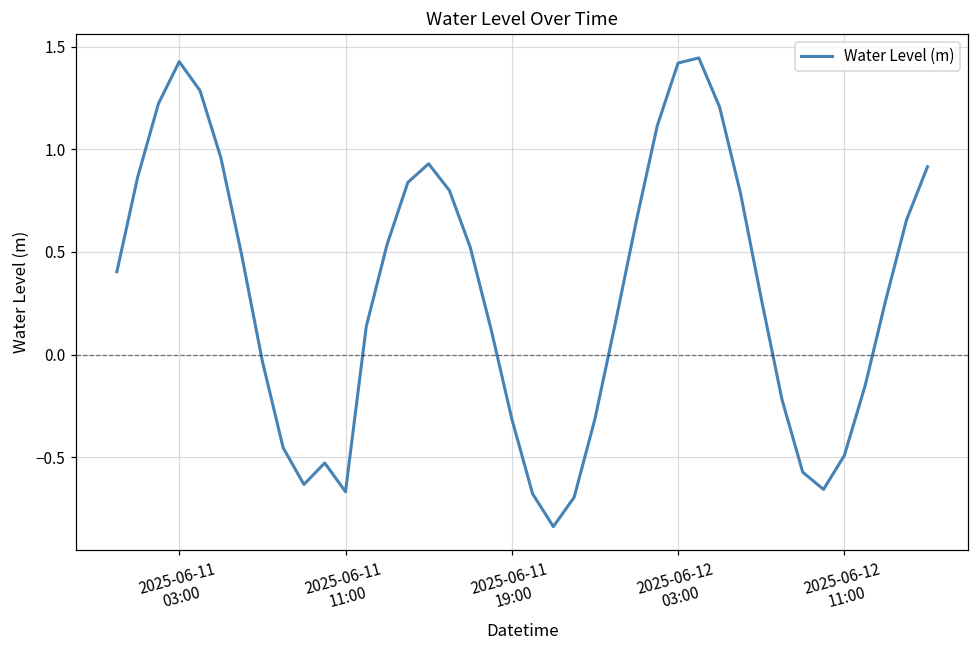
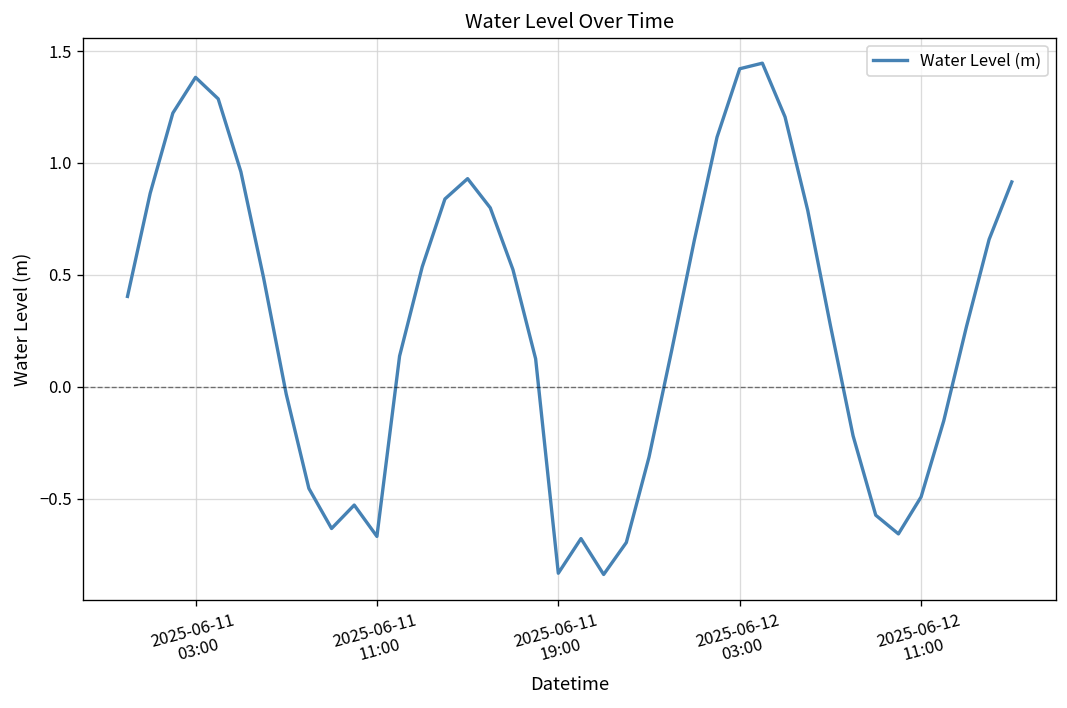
2025-06-11 03:00: 1.43 -> 1.38
2025-06-11 19:00: -0.31 -> -0.83
